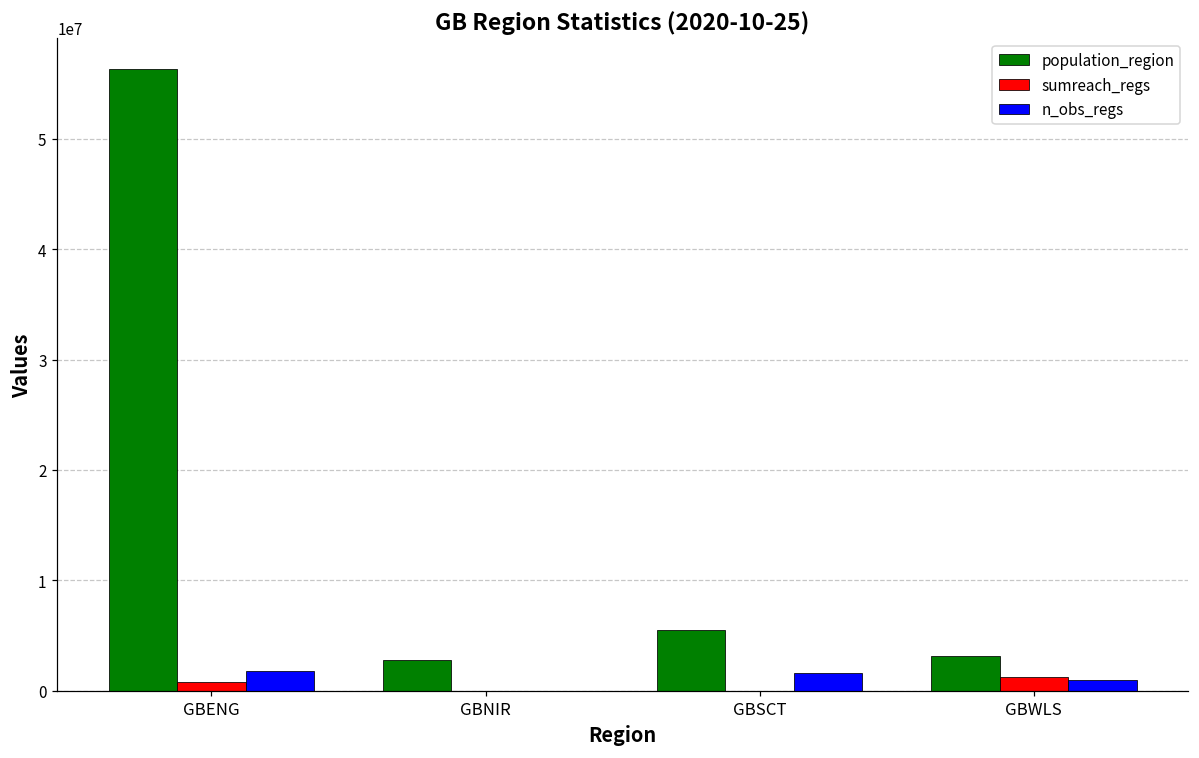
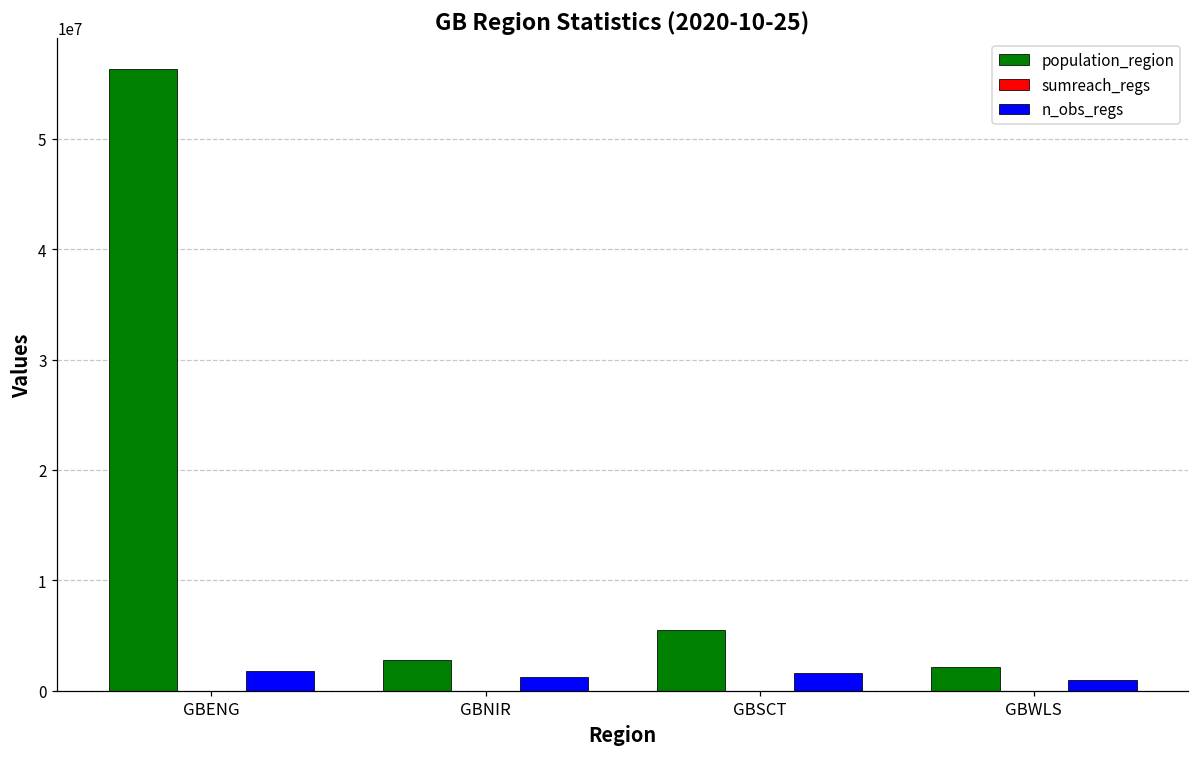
sumreach_regs, GBENG: 800000 -> 0
n_obs_regs, GBNIR: 0 -> 1200000
population_region, GBWLS: 3200000 -> 2200000
sumreach_regs, GBWLS: 1200000 -> 0
